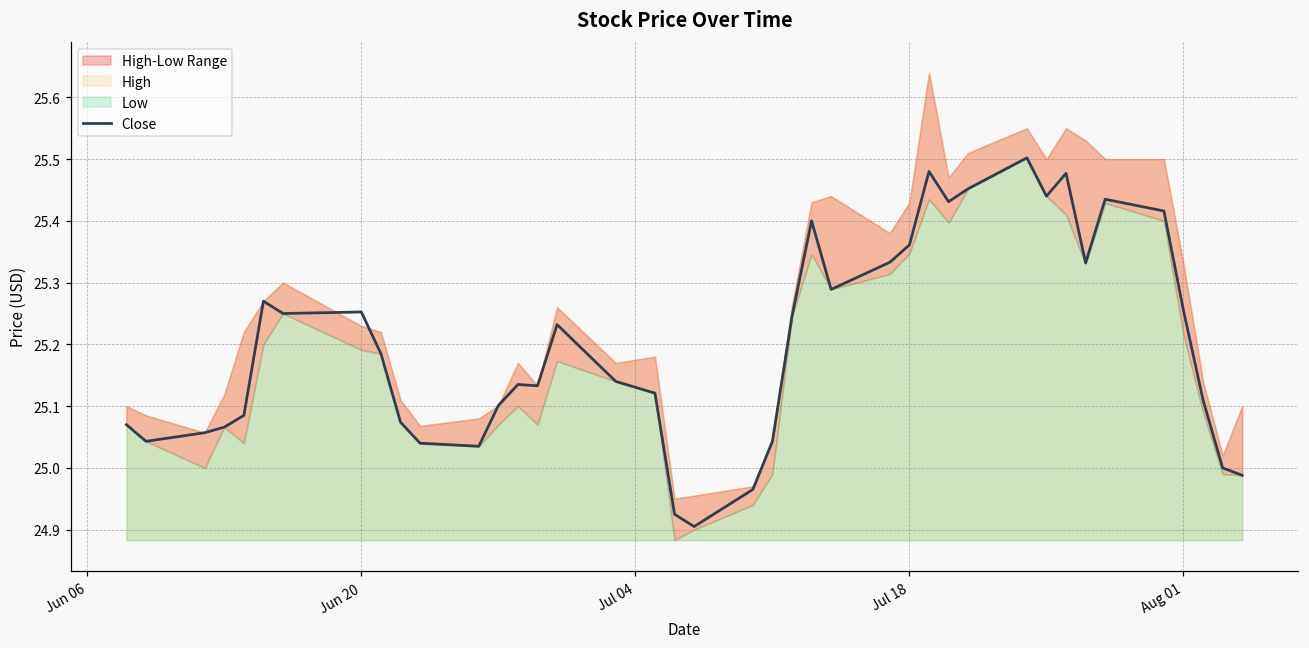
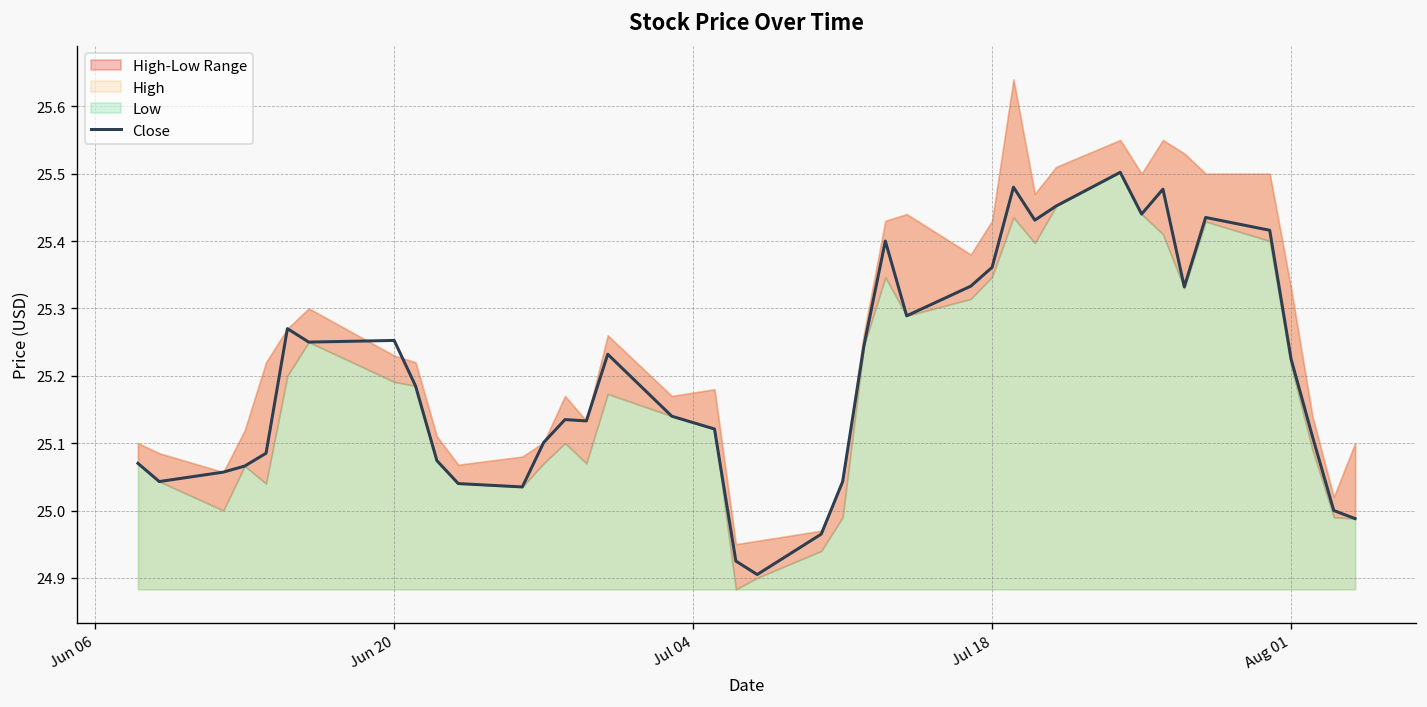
Close, Aug 01: 25.25 -> 25.23
